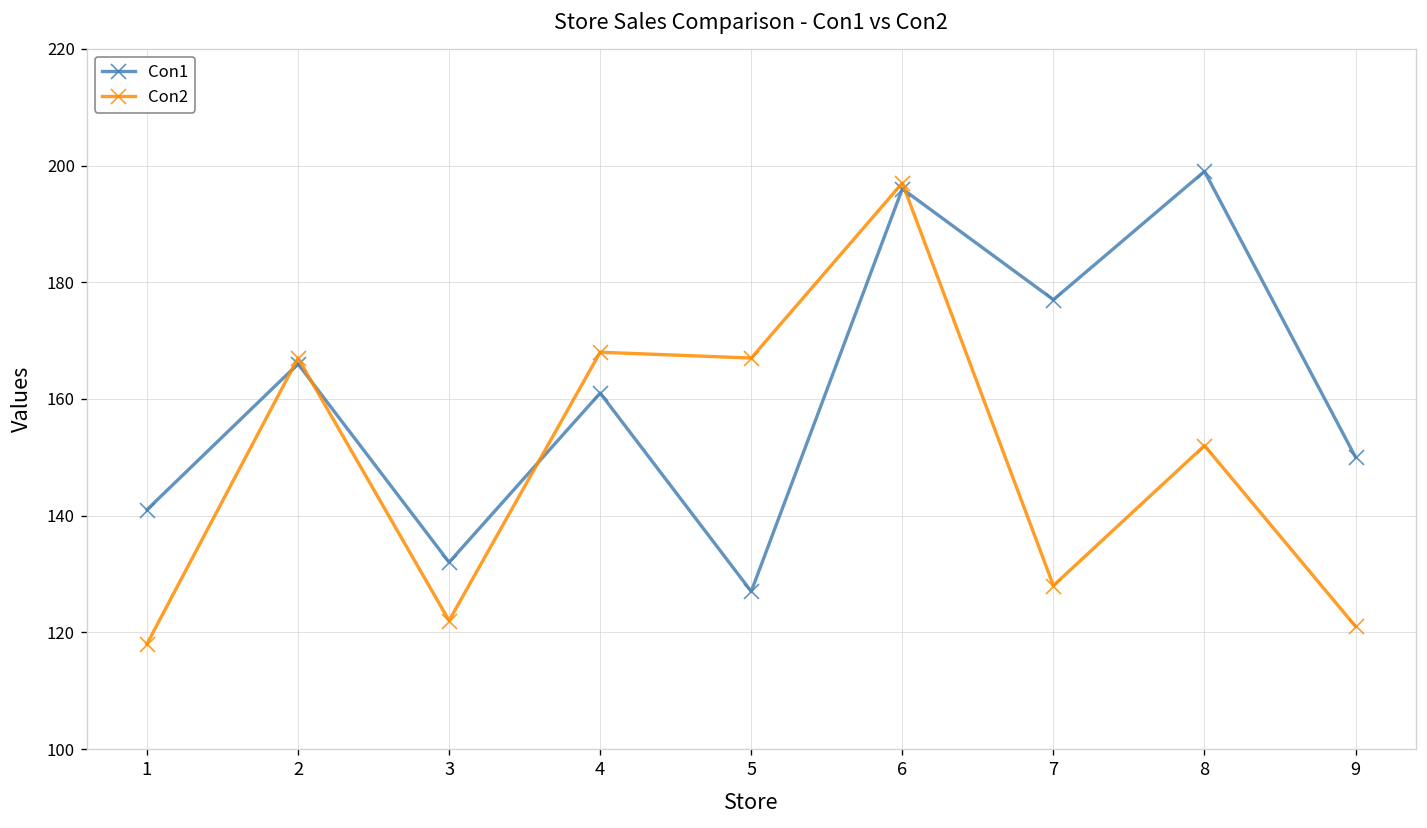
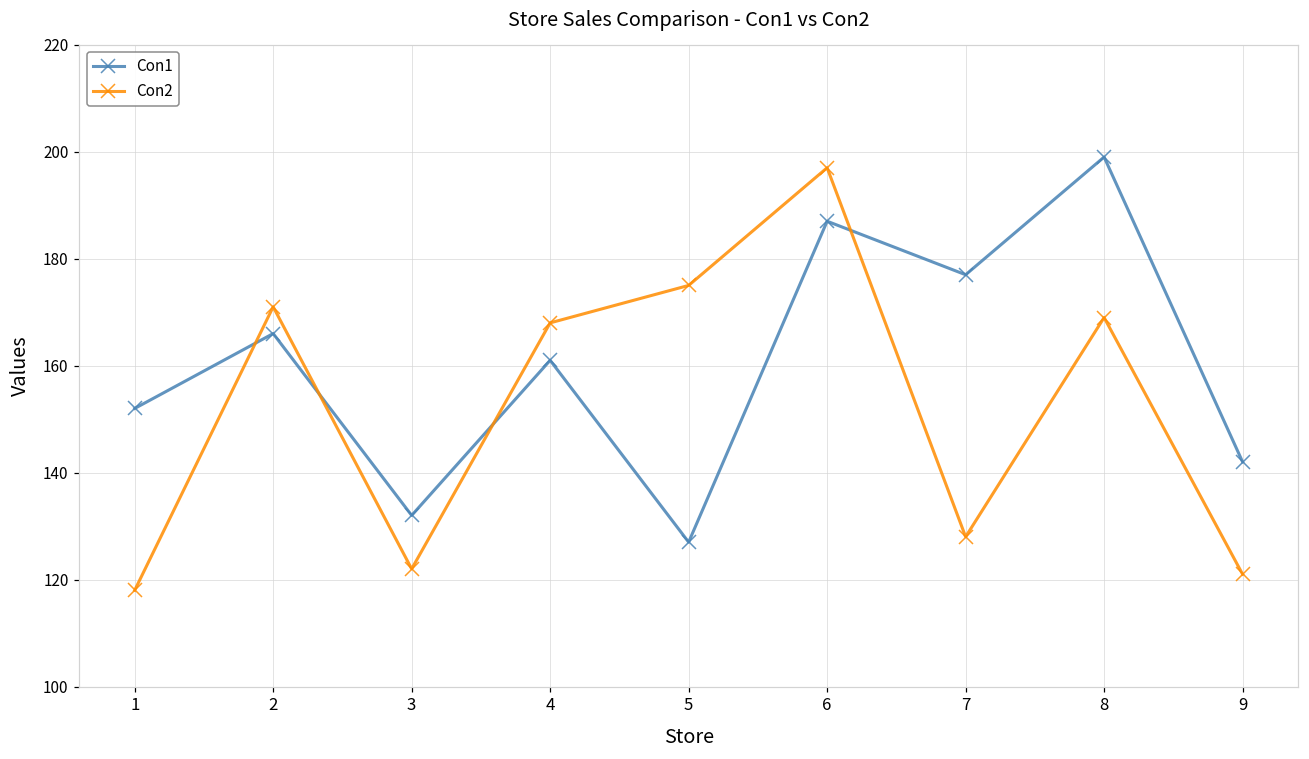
Con1, 1: 141 -> 152
Con2, 2: 167 -> 171
Con2, 5: 167 -> 175
Con1, 6: 196 -> 187
Con2, 8: 152 -> 169
Con1, 9: 150 -> 142
